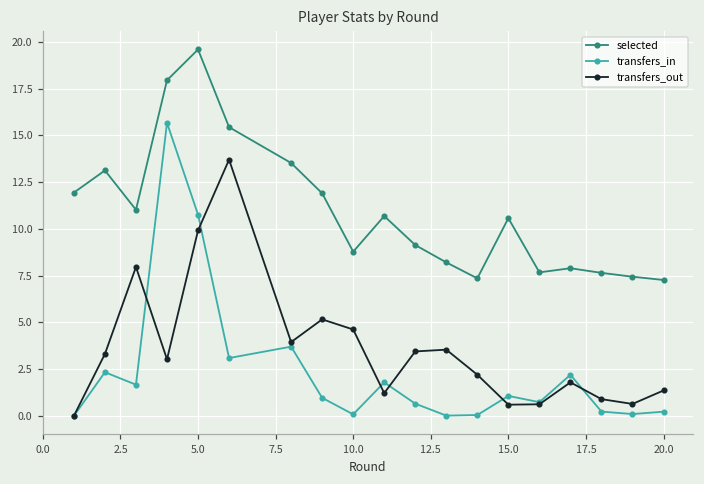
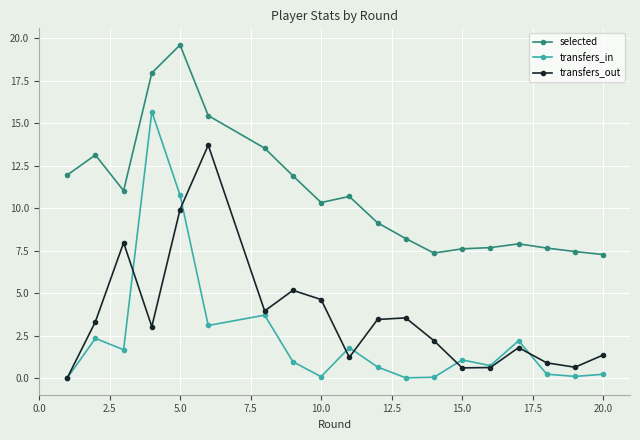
selected, 10.0: 8.8 -> 10.3
selected, 15.0: 10.6 -> 7.6
